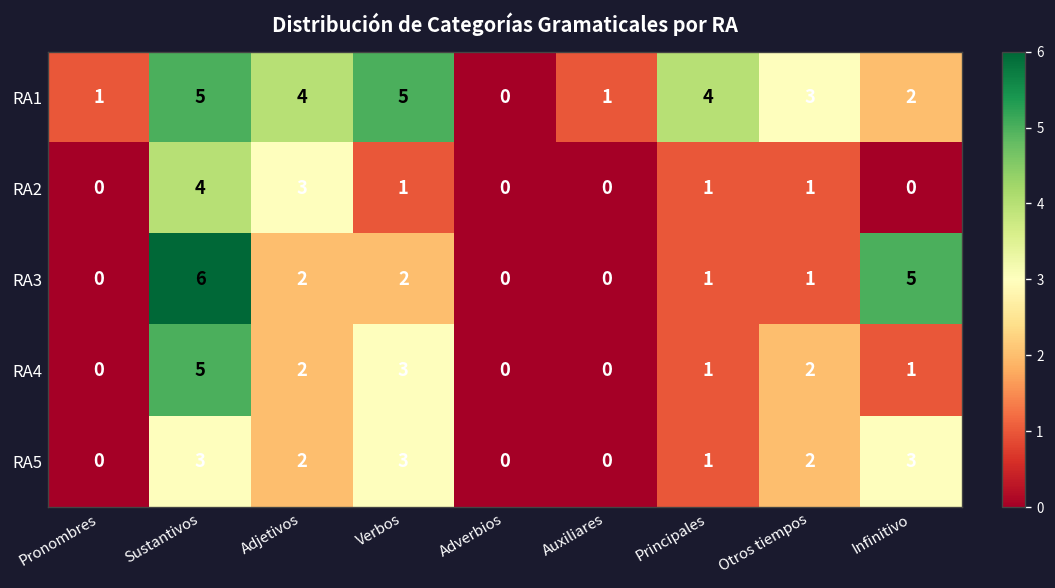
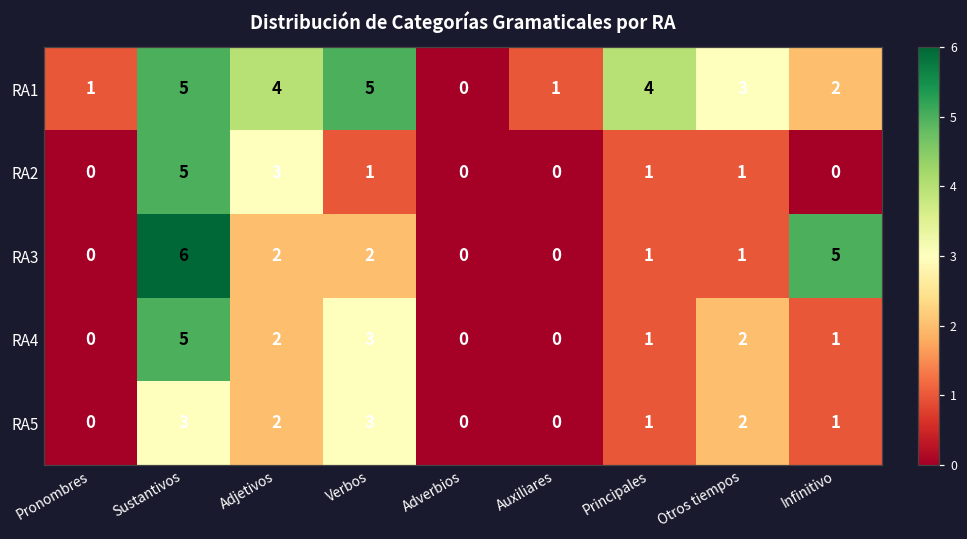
RA2, Sustantivos: 4 -> 5
RA5, Infinitivo: 3 -> 1
